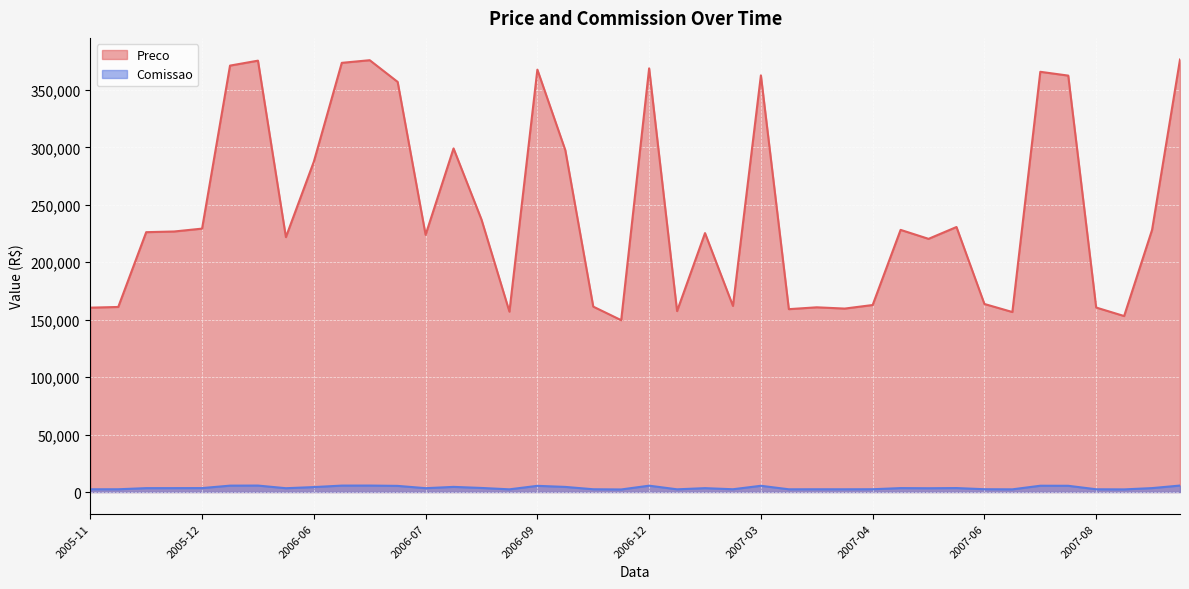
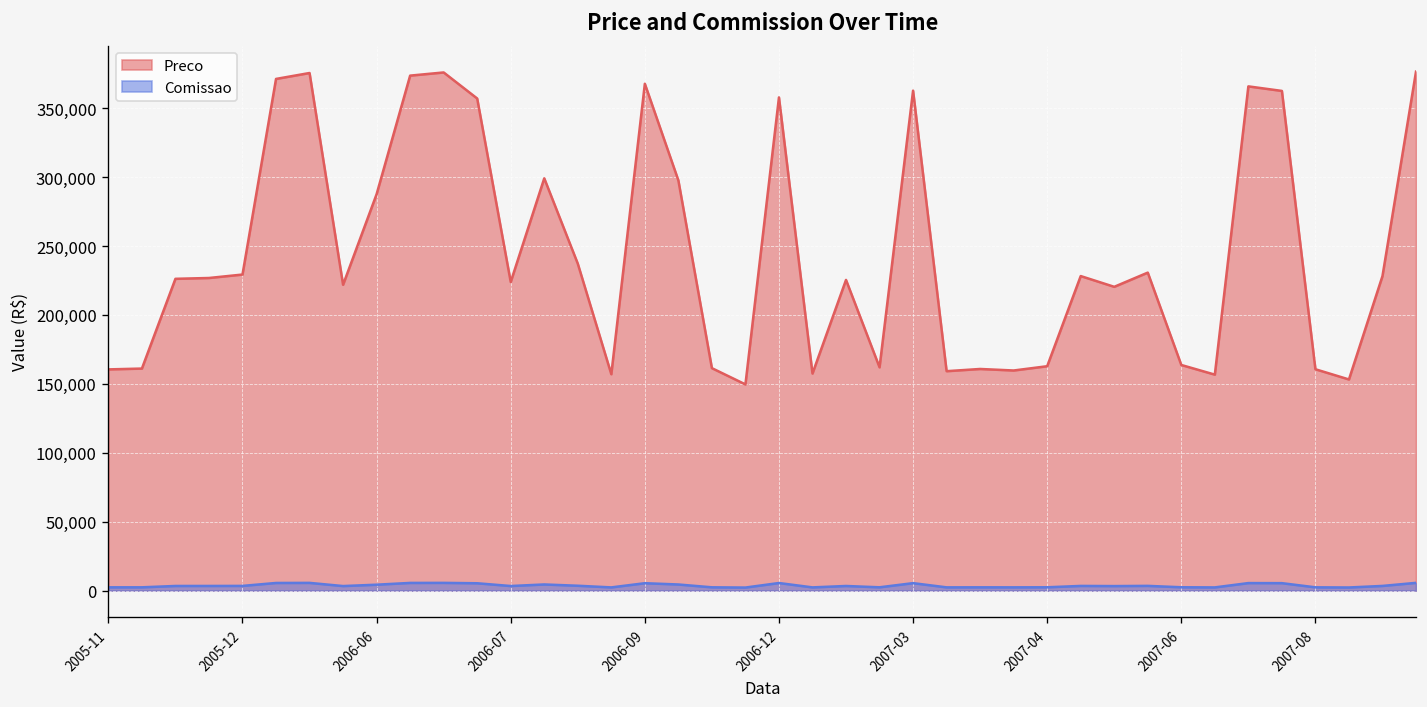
Preco, 2006-12: 369,000 -> 358,000
